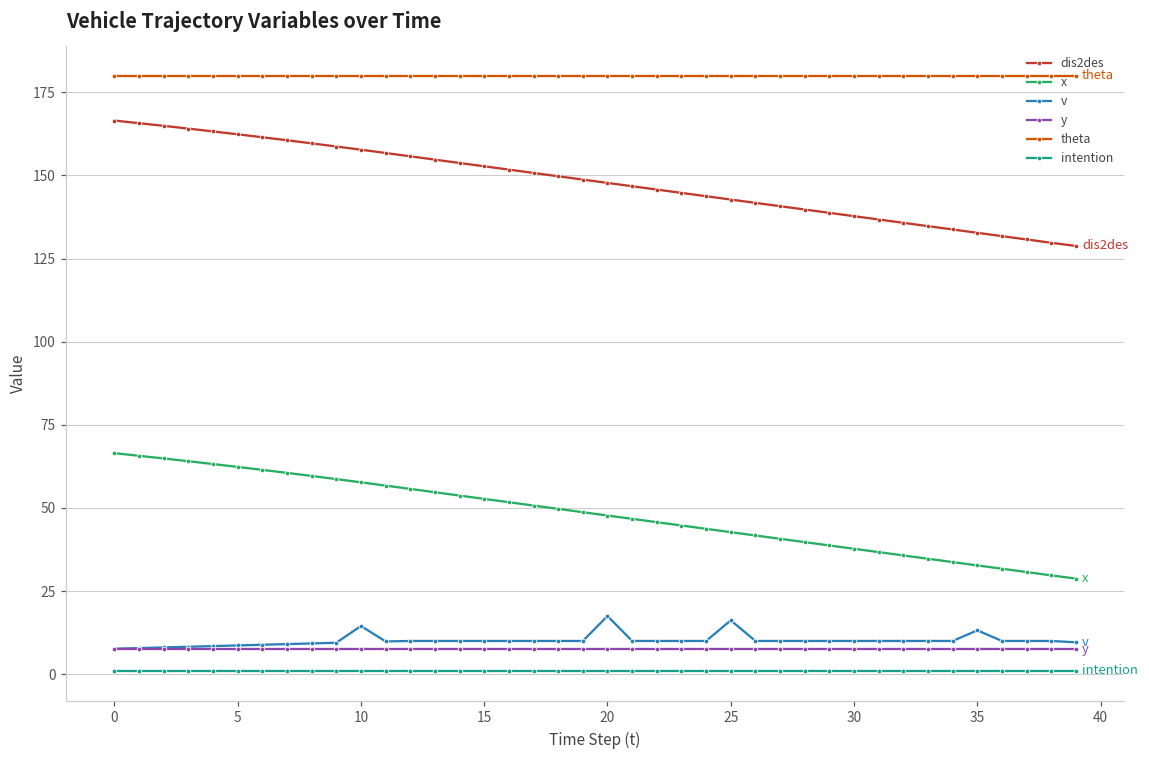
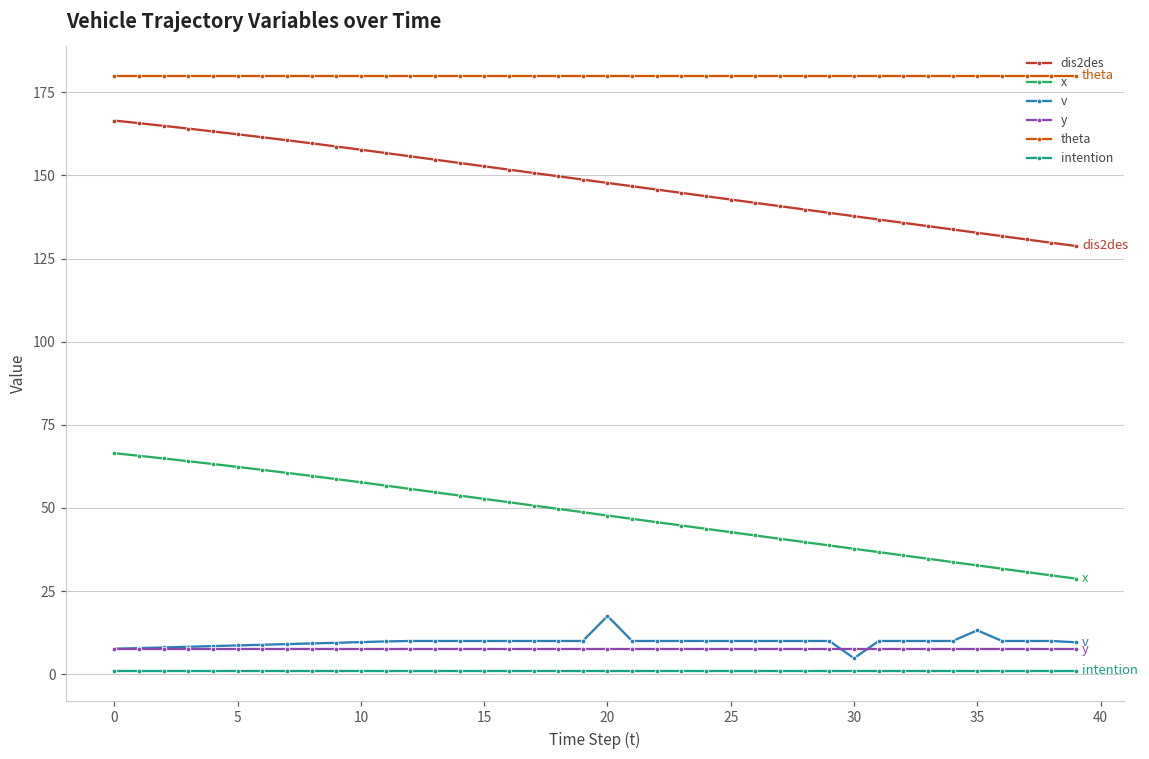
v, 10: 15 -> 10
v, 25: 16 -> 10
v, 30: 10 -> 5
